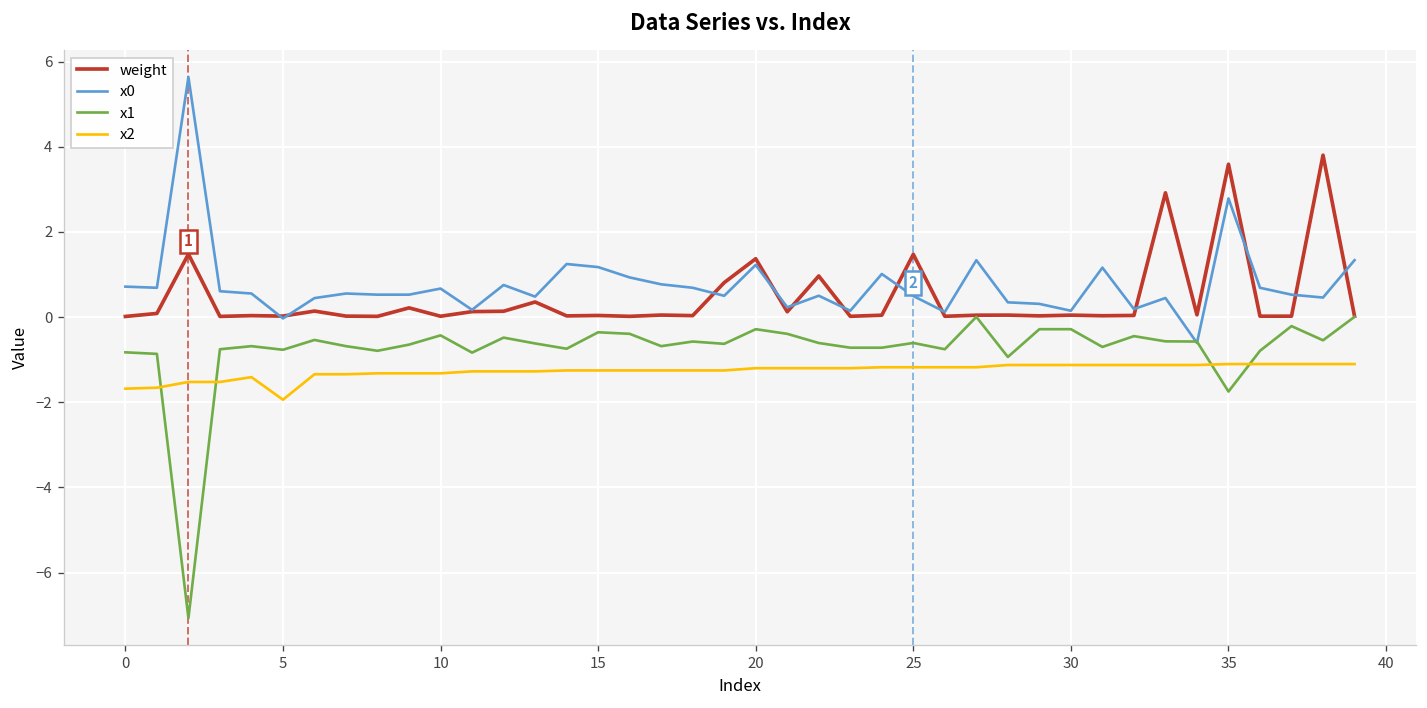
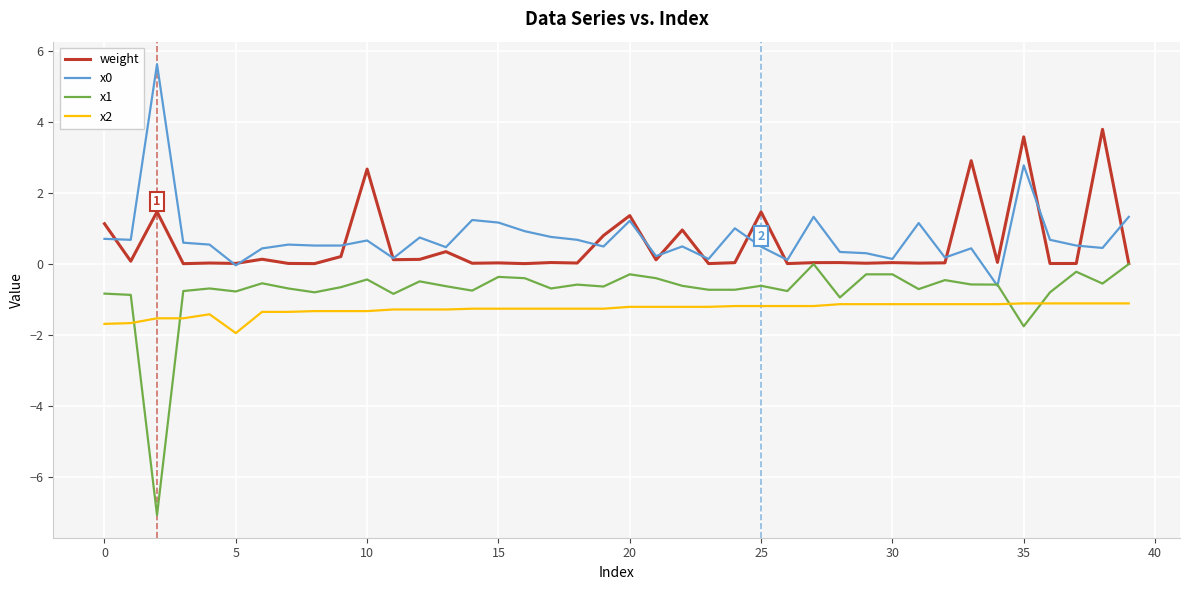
weight, 0: 0.0 -> 1.1
weight, 10: 0.0 -> 2.7
